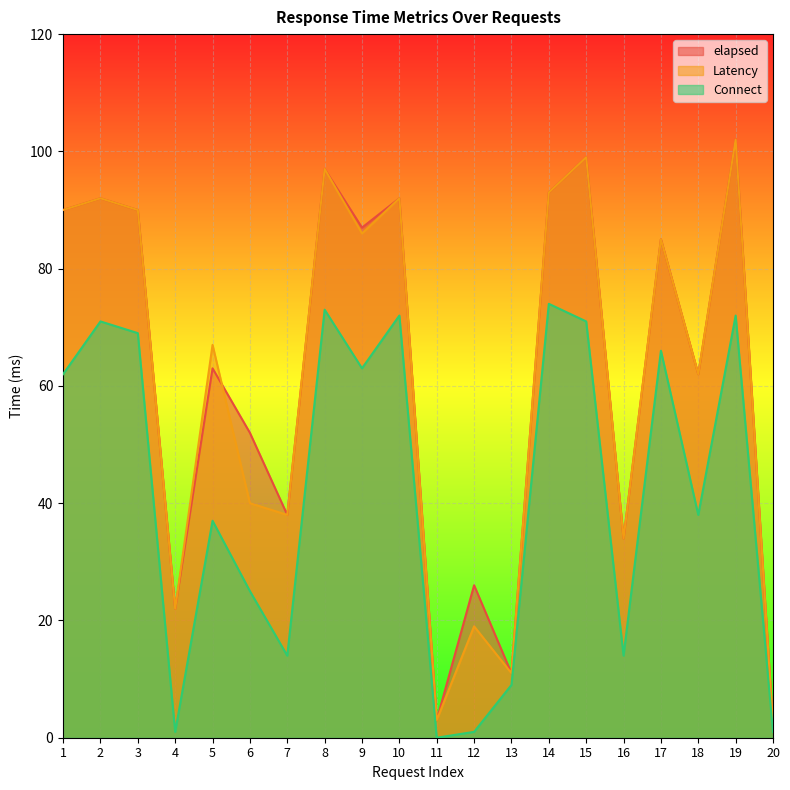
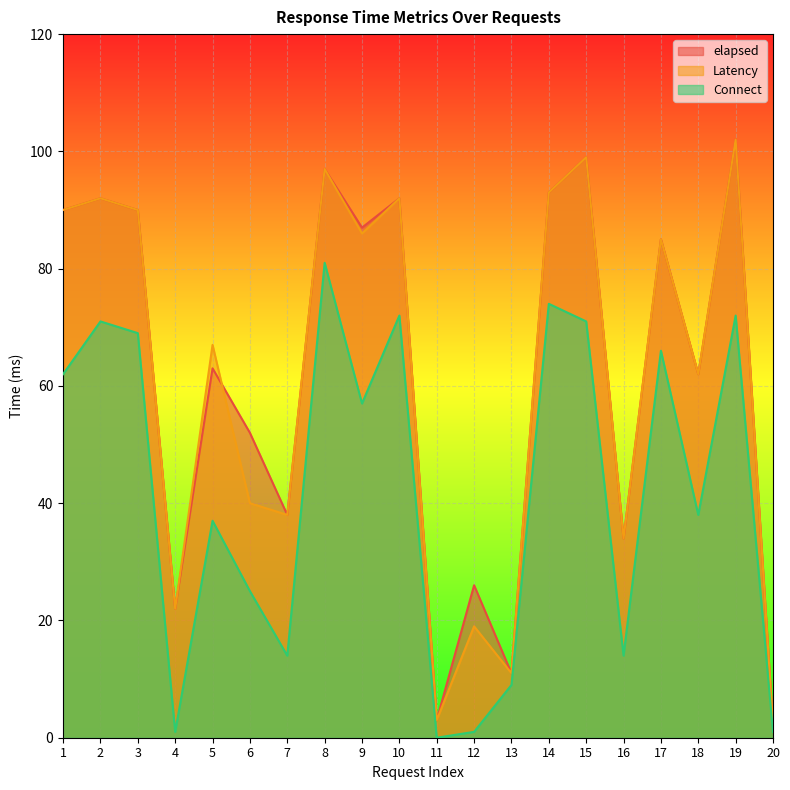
Connect, 8: 73 -> 81
Connect, 9: 63 -> 57
